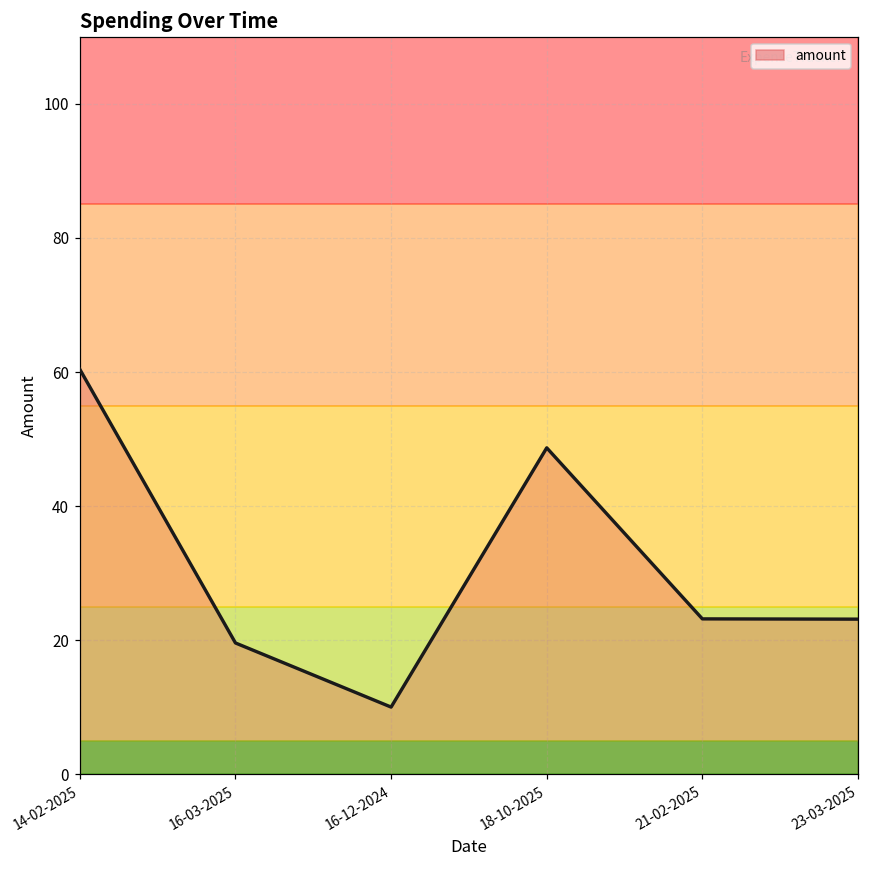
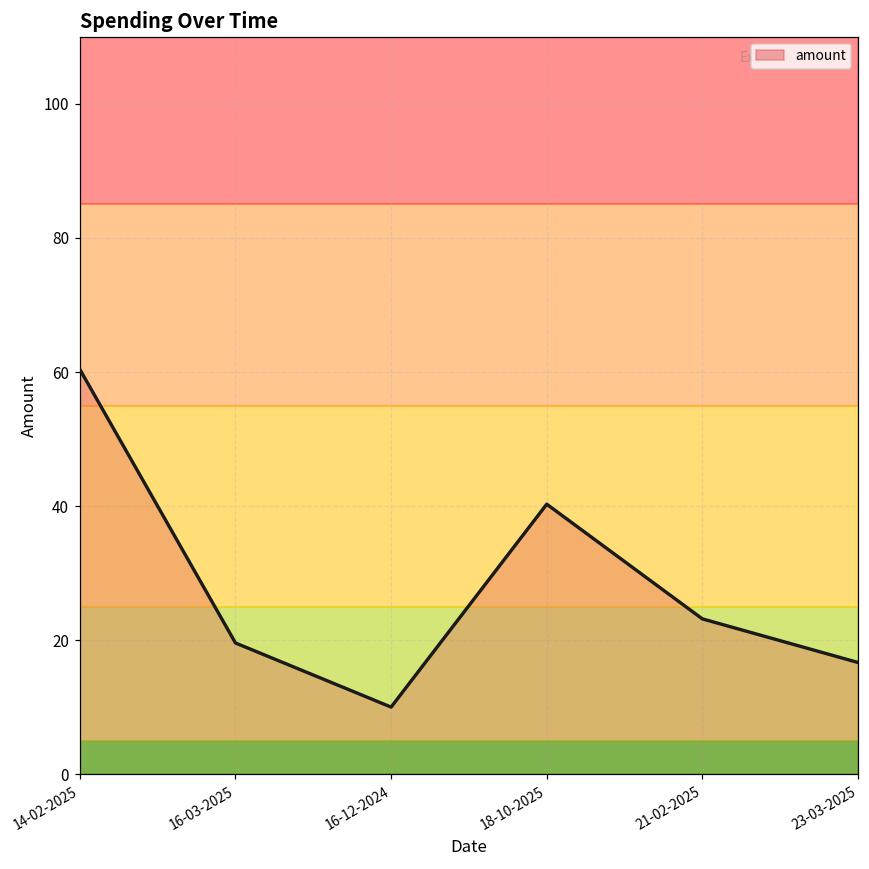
18-10-2025: 49 -> 40
23-03-2025: 23 -> 17
